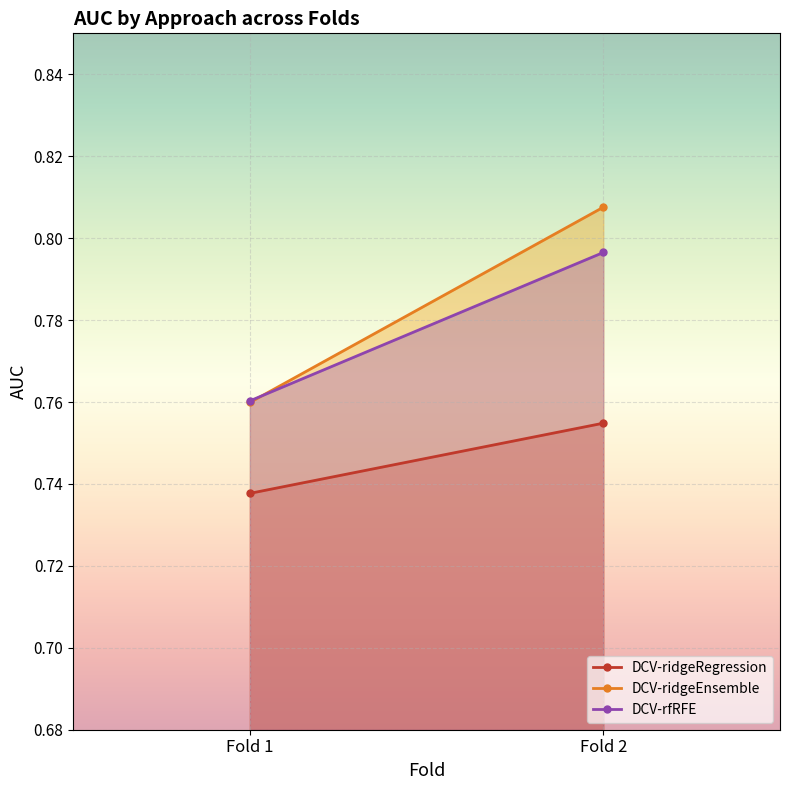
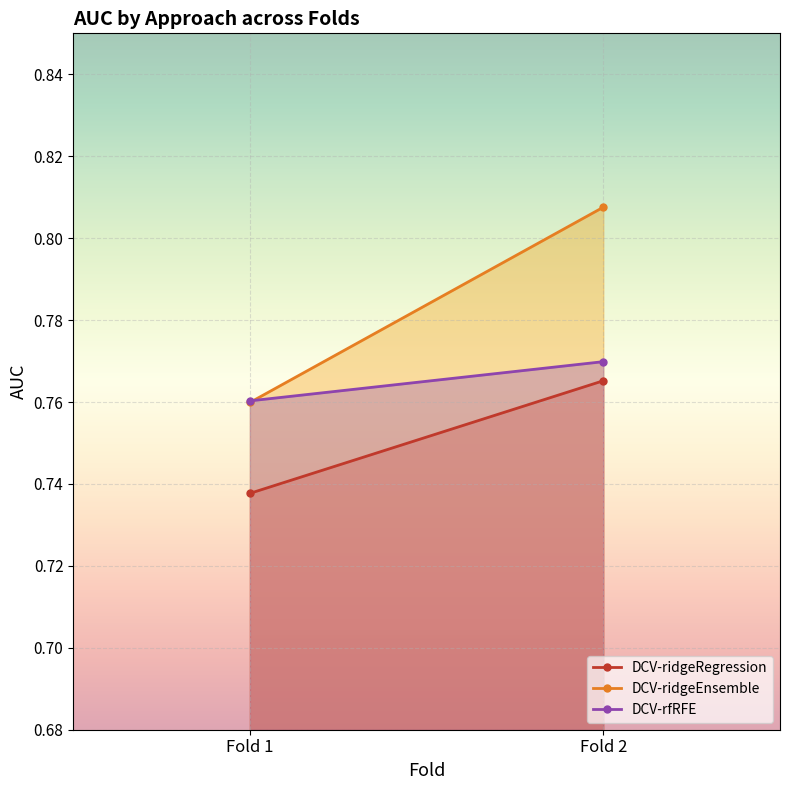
DCV-ridgeRegression, Fold 2: 0.755 -> 0.765
DCV-rfRFE, Fold 2: 0.797 -> 0.770
